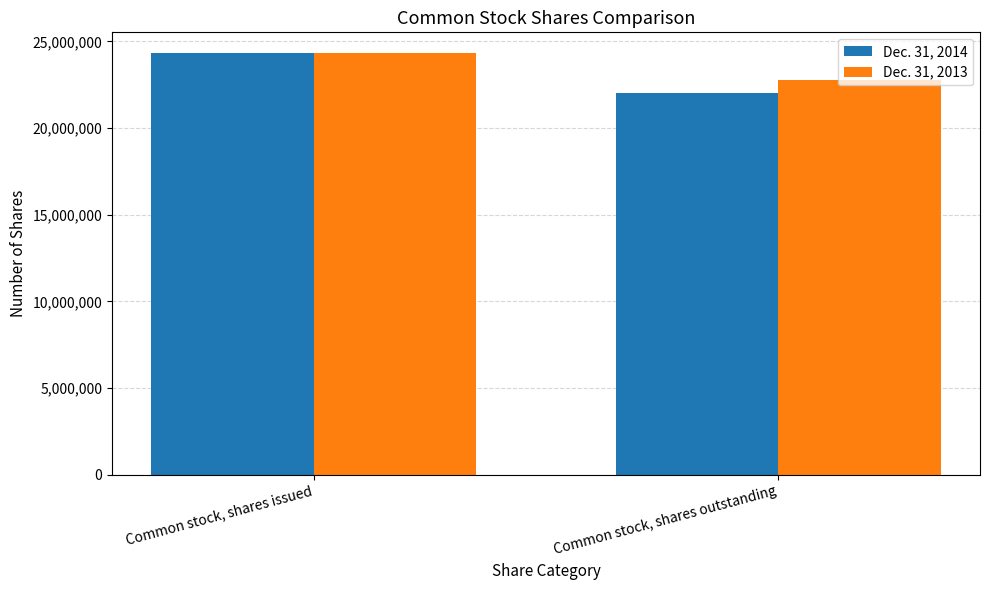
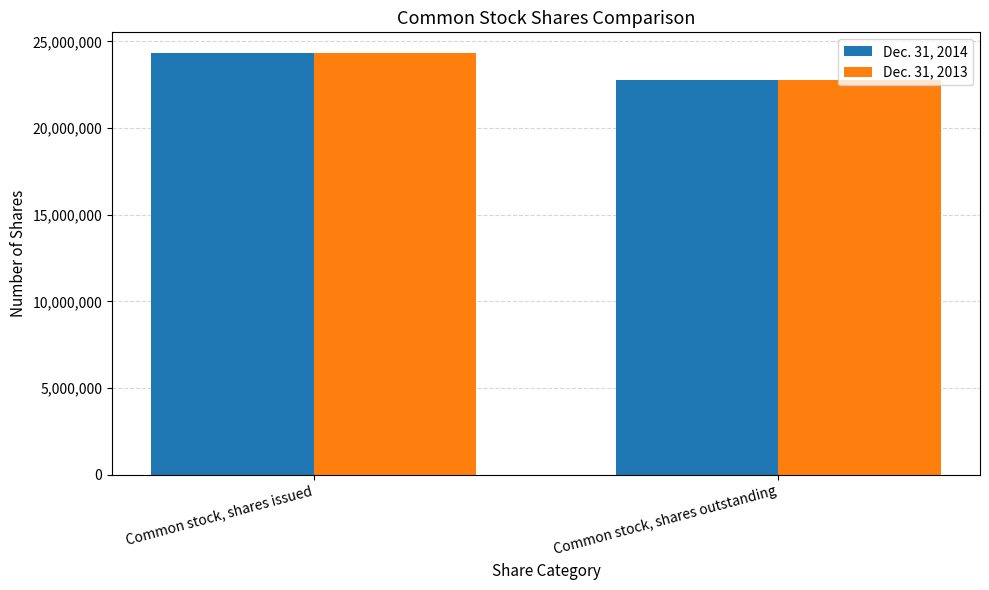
Dec. 31, 2014, Common stock, shares outstanding: 22,000,000 -> 22,800,000
